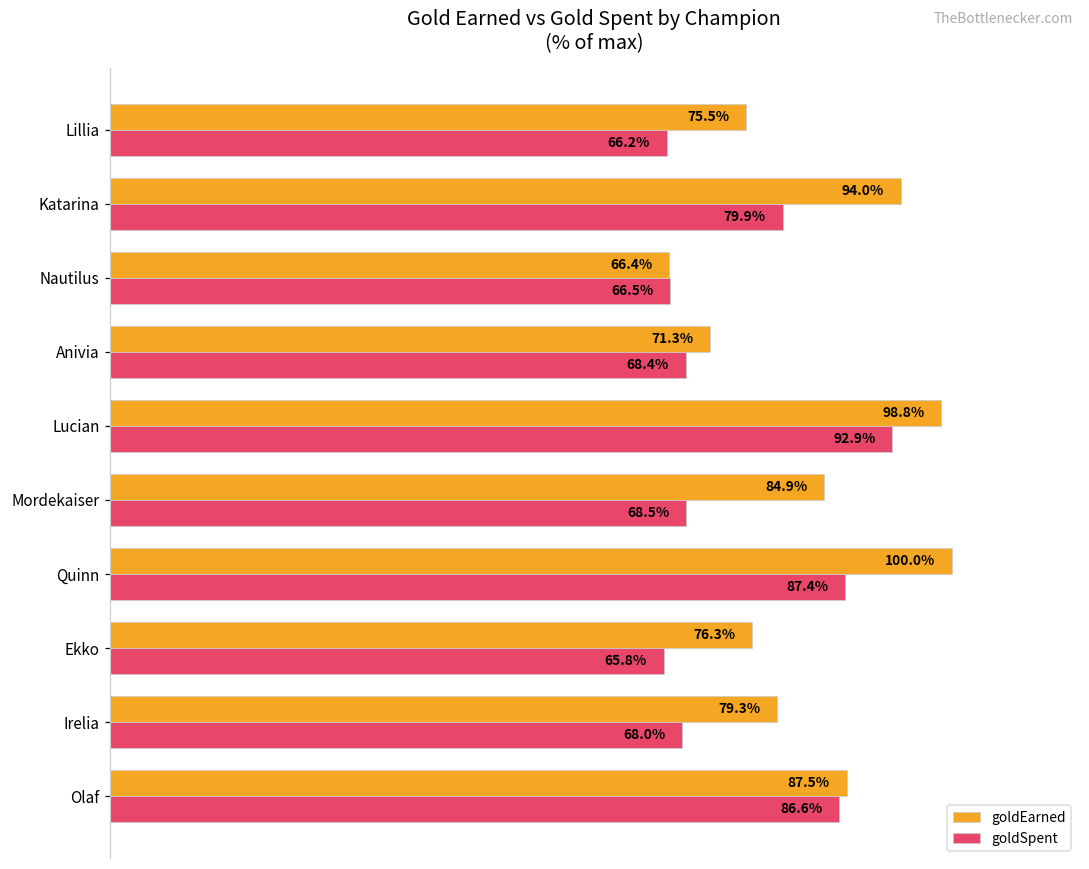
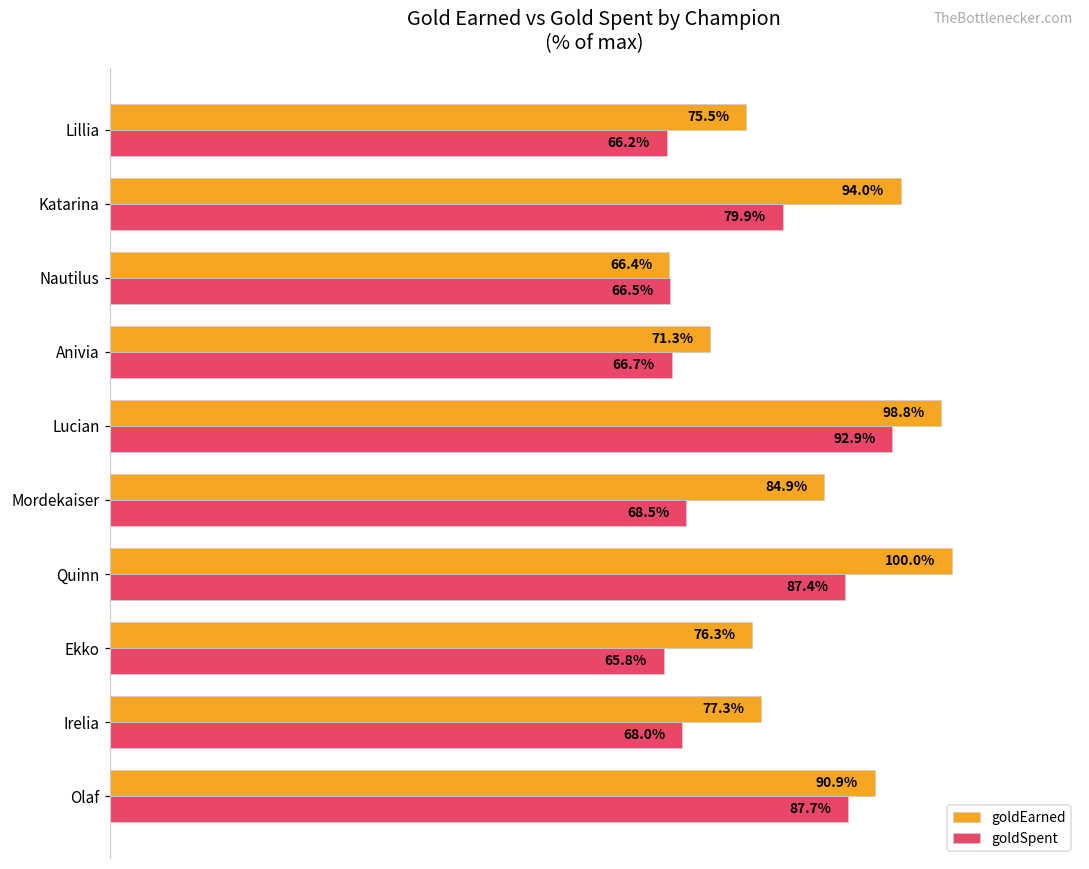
goldSpent, Anivia: 68.4% -> 66.7%
goldEarned, Irelia: 79.3% -> 77.3%
goldEarned, Olaf: 87.5% -> 90.9%
goldSpent, Olaf: 86.6% -> 87.7%
